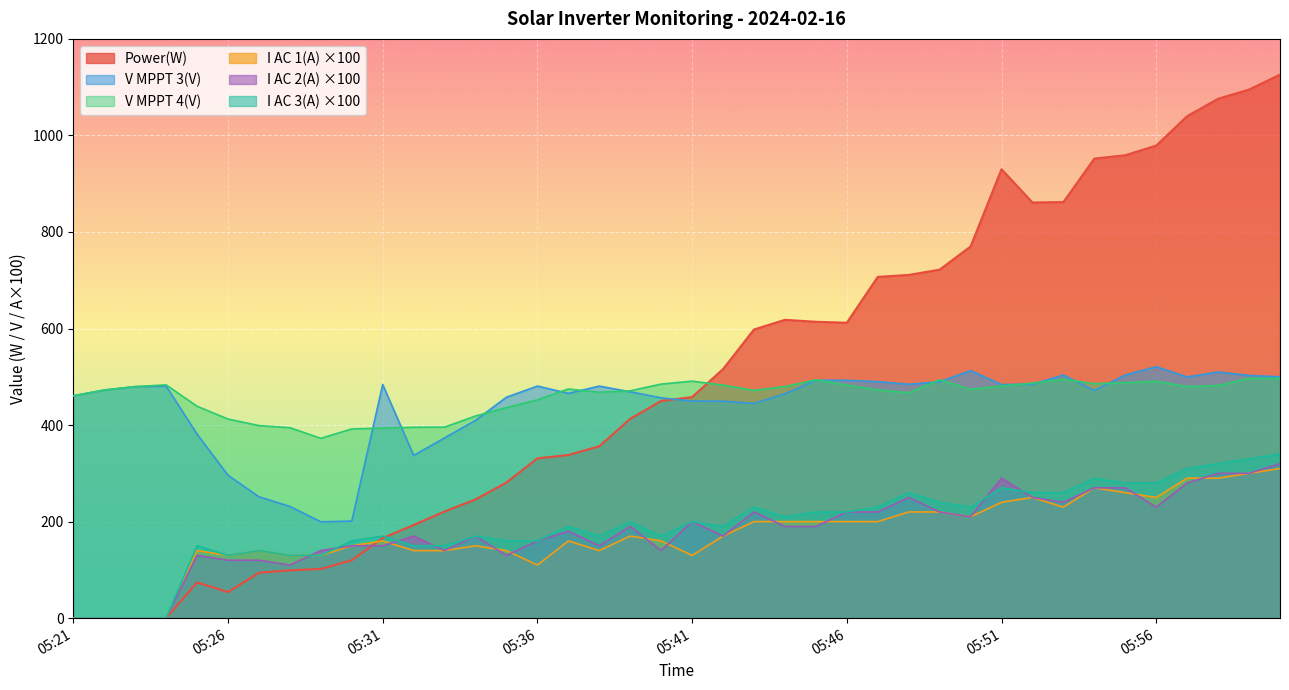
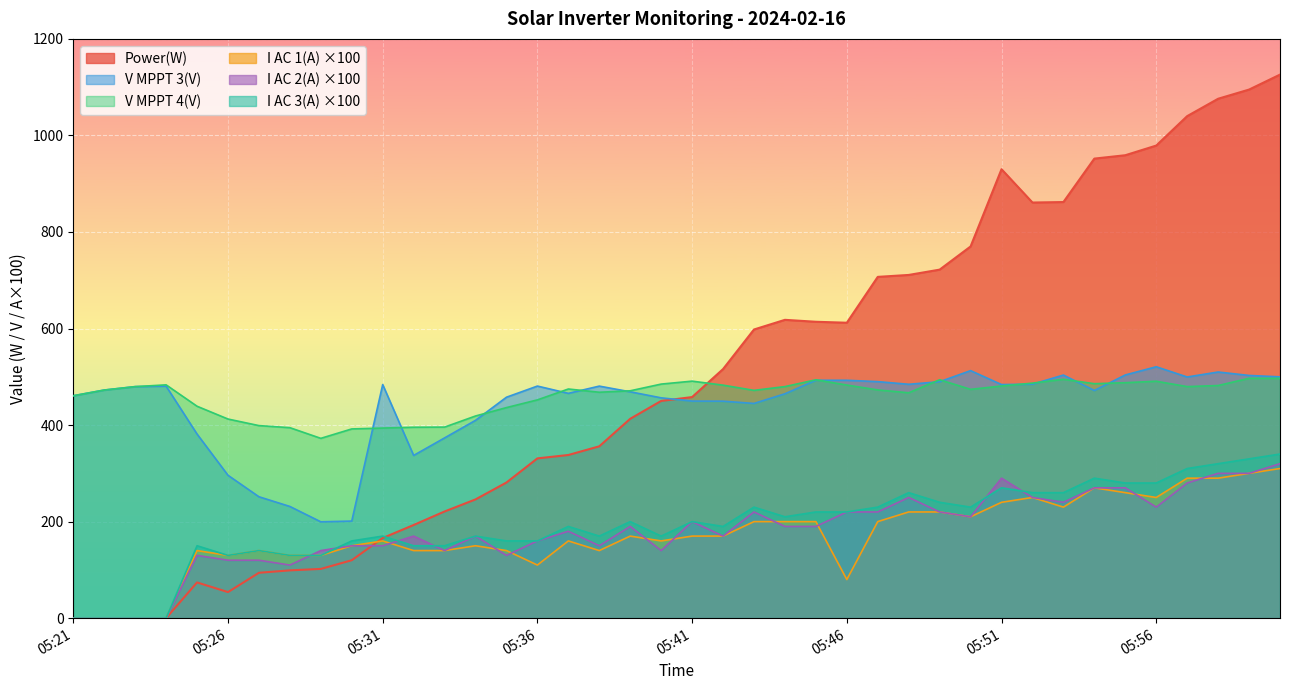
I AC 1(A) ×100, 05:41: 130 -> 170
I AC 1(A) ×100, 05:46: 200 -> 80
